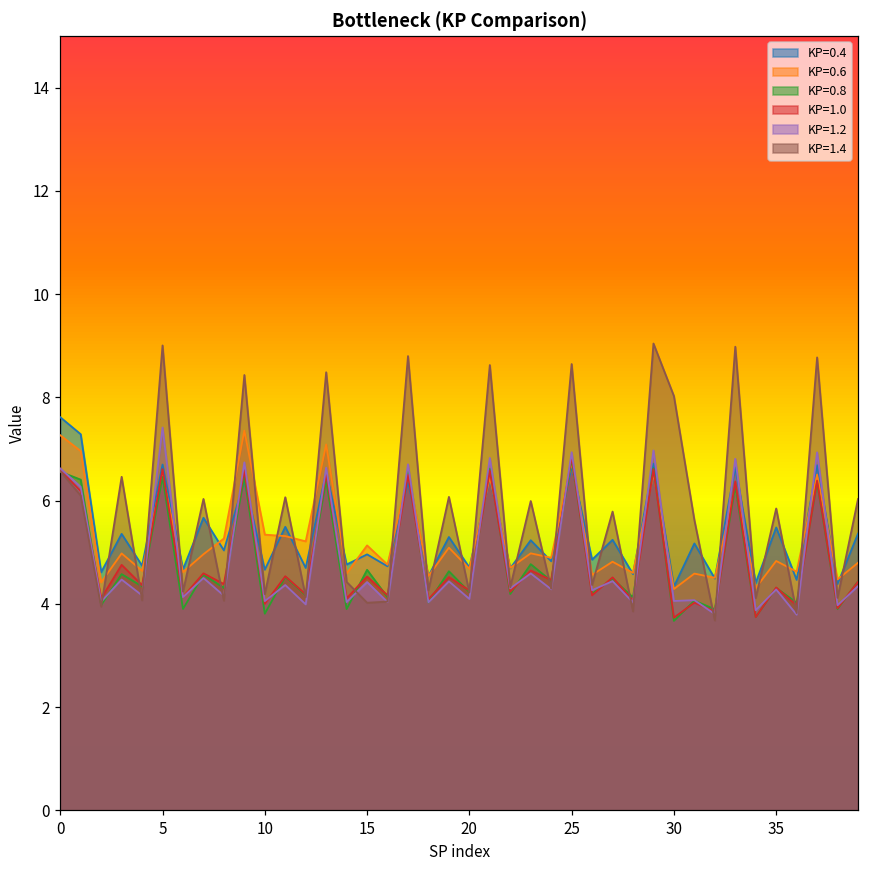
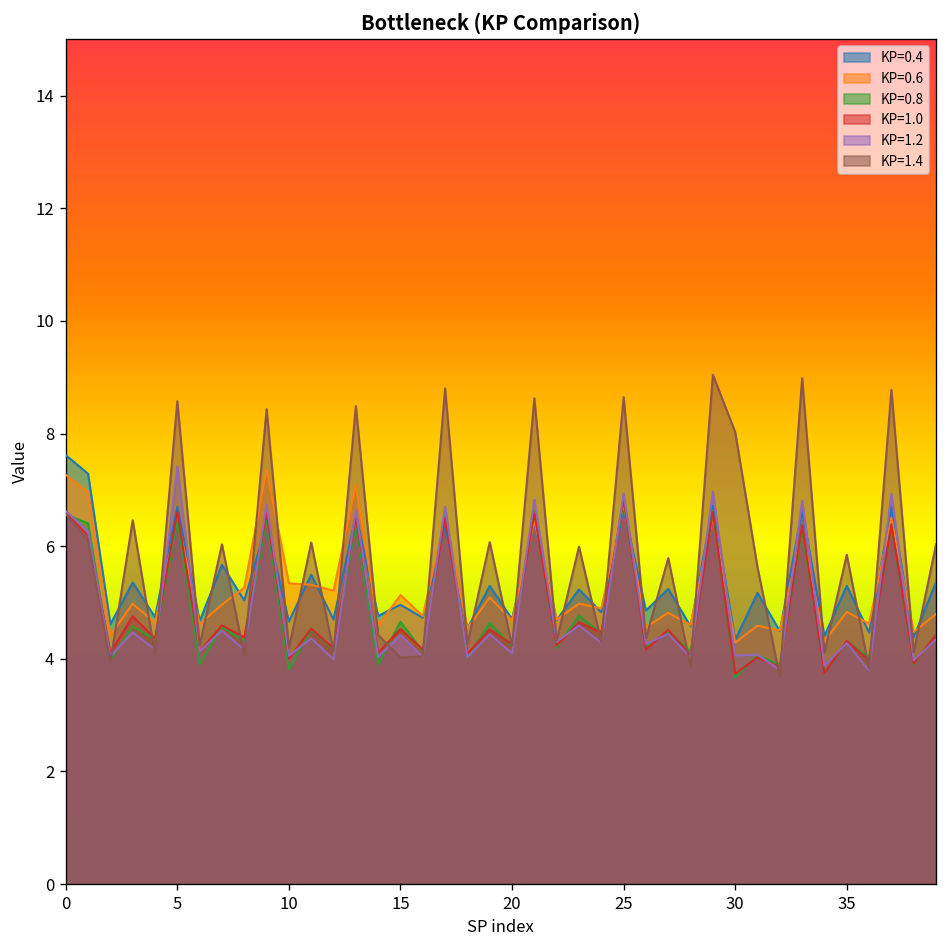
KP=1.4, 5: 9.0 -> 8.6
KP=0.4, 35: 5.5 -> 5.3
